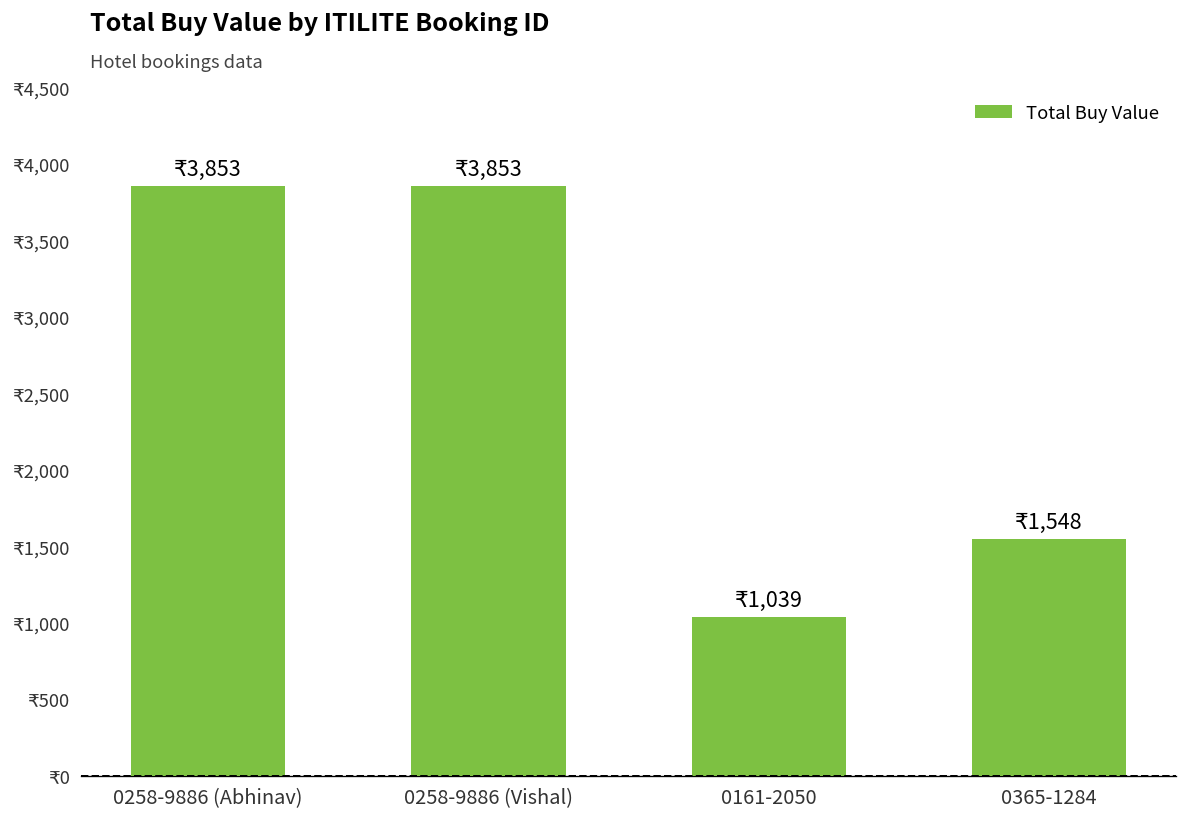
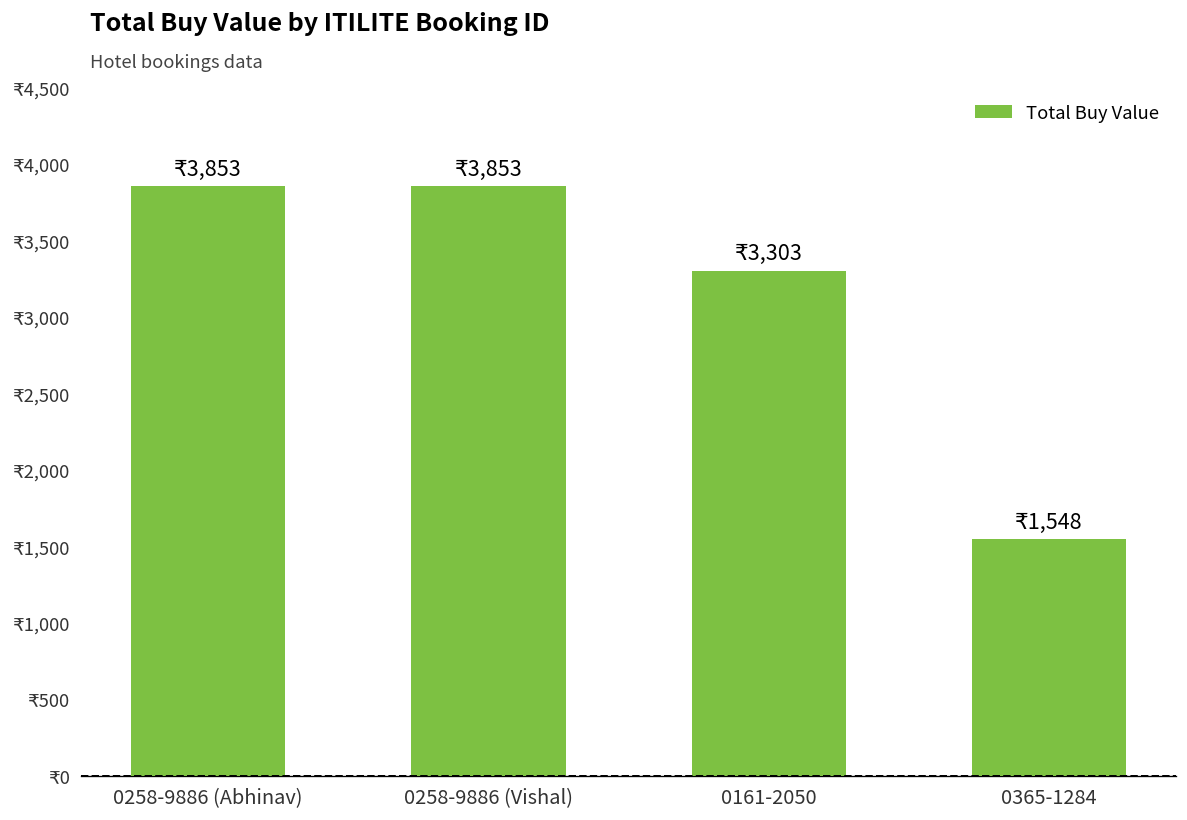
0161-2050: 1,039 -> 3,303
